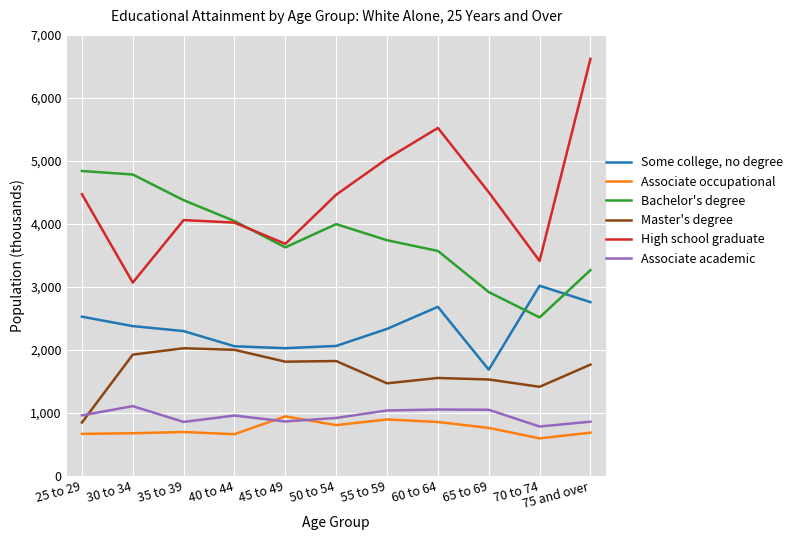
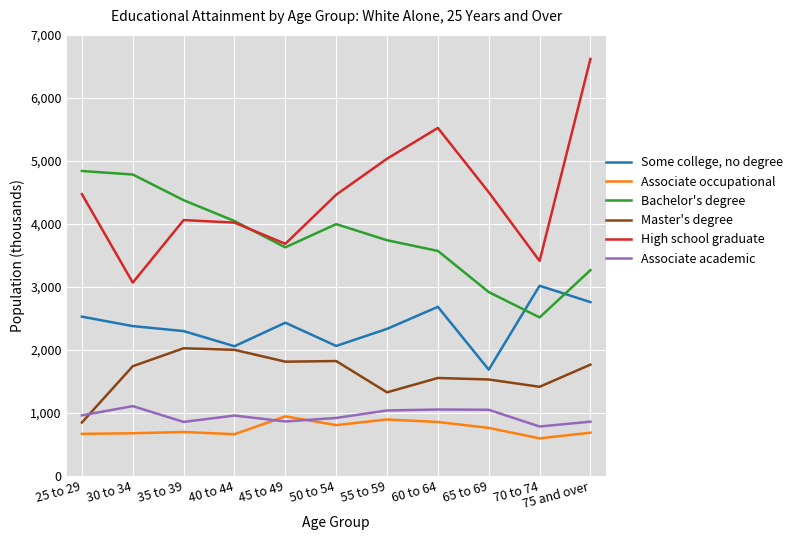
Master's degree, 30 to 34: 1,900 -> 1,700
Some college, no degree, 45 to 49: 2,000 -> 2,400
Master's degree, 55 to 59: 1,500 -> 1,300
